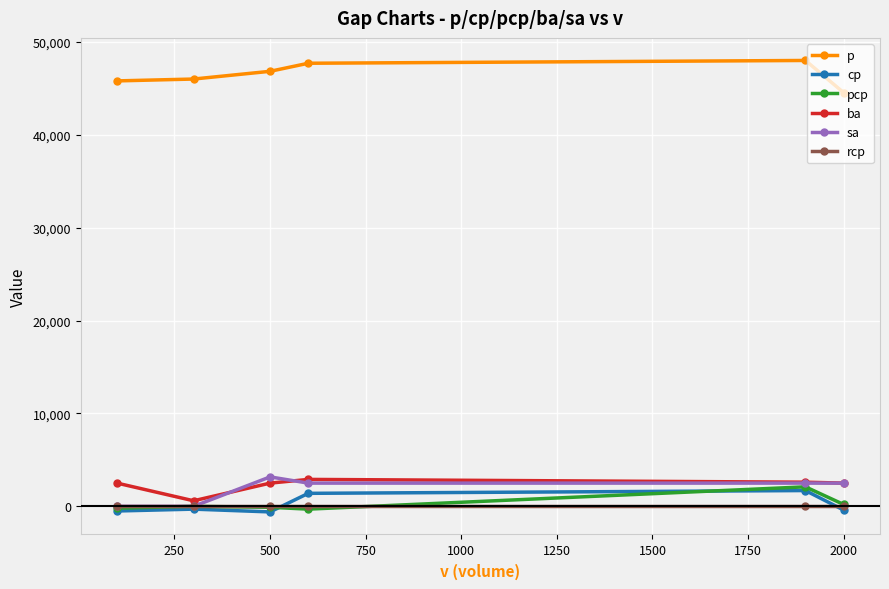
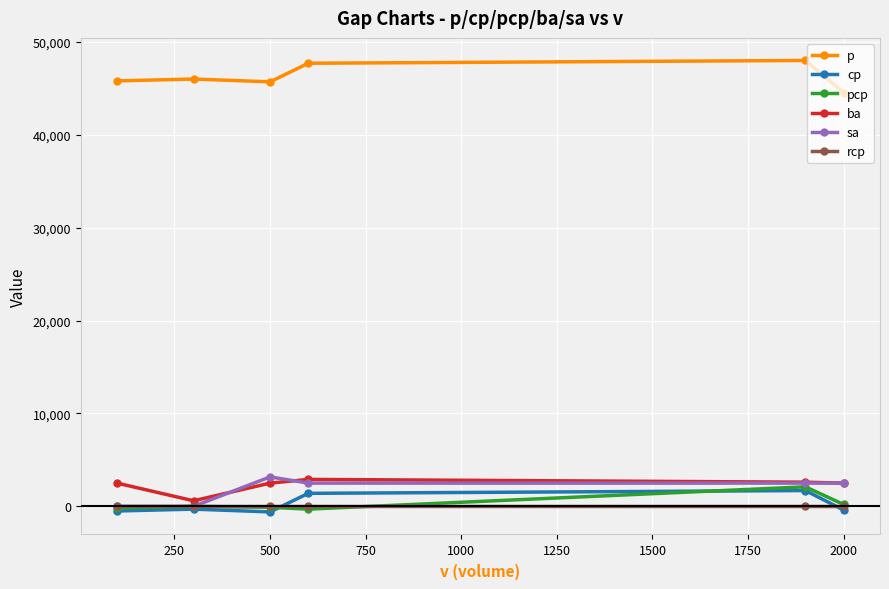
p, 500: 47,000 -> 46,000
